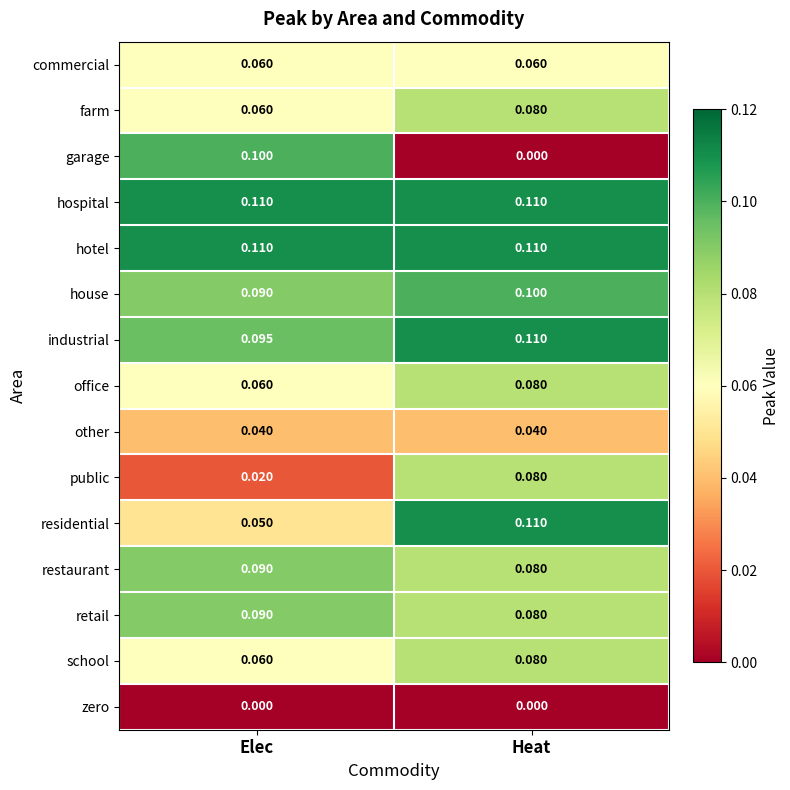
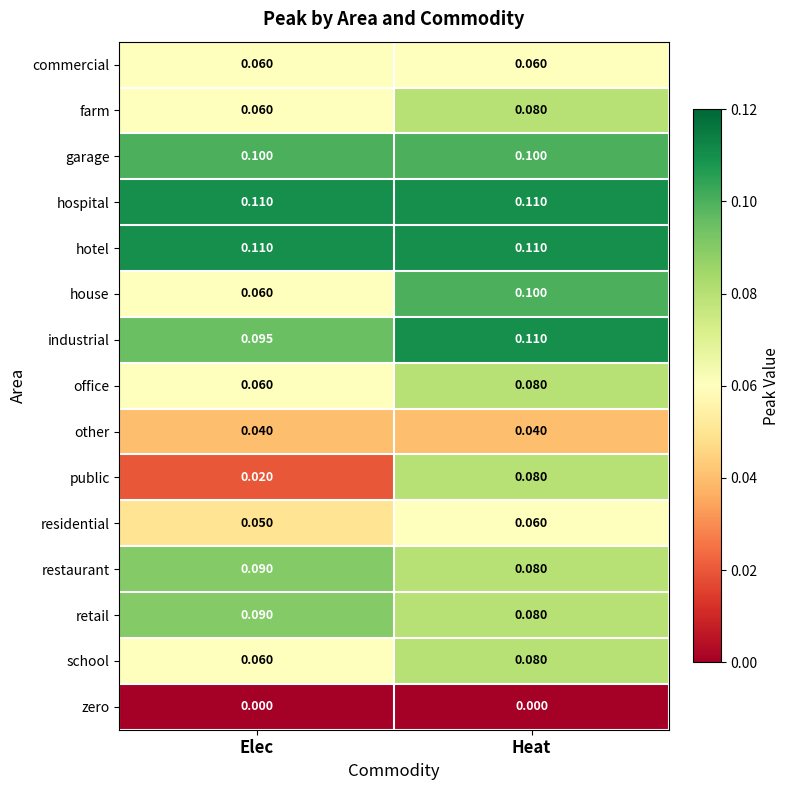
garage, Heat: 0.000 -> 0.100
house, Elec: 0.090 -> 0.060
residential, Heat: 0.110 -> 0.060
